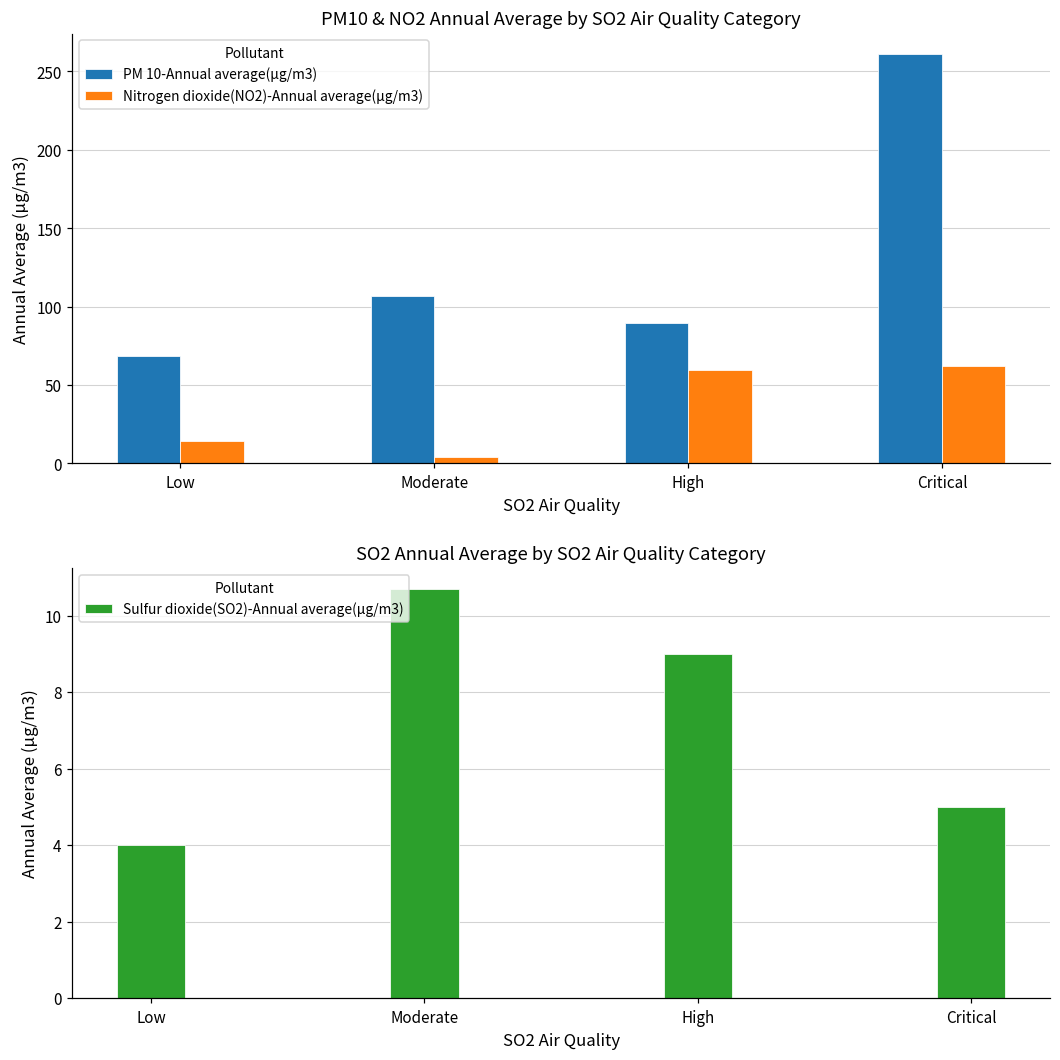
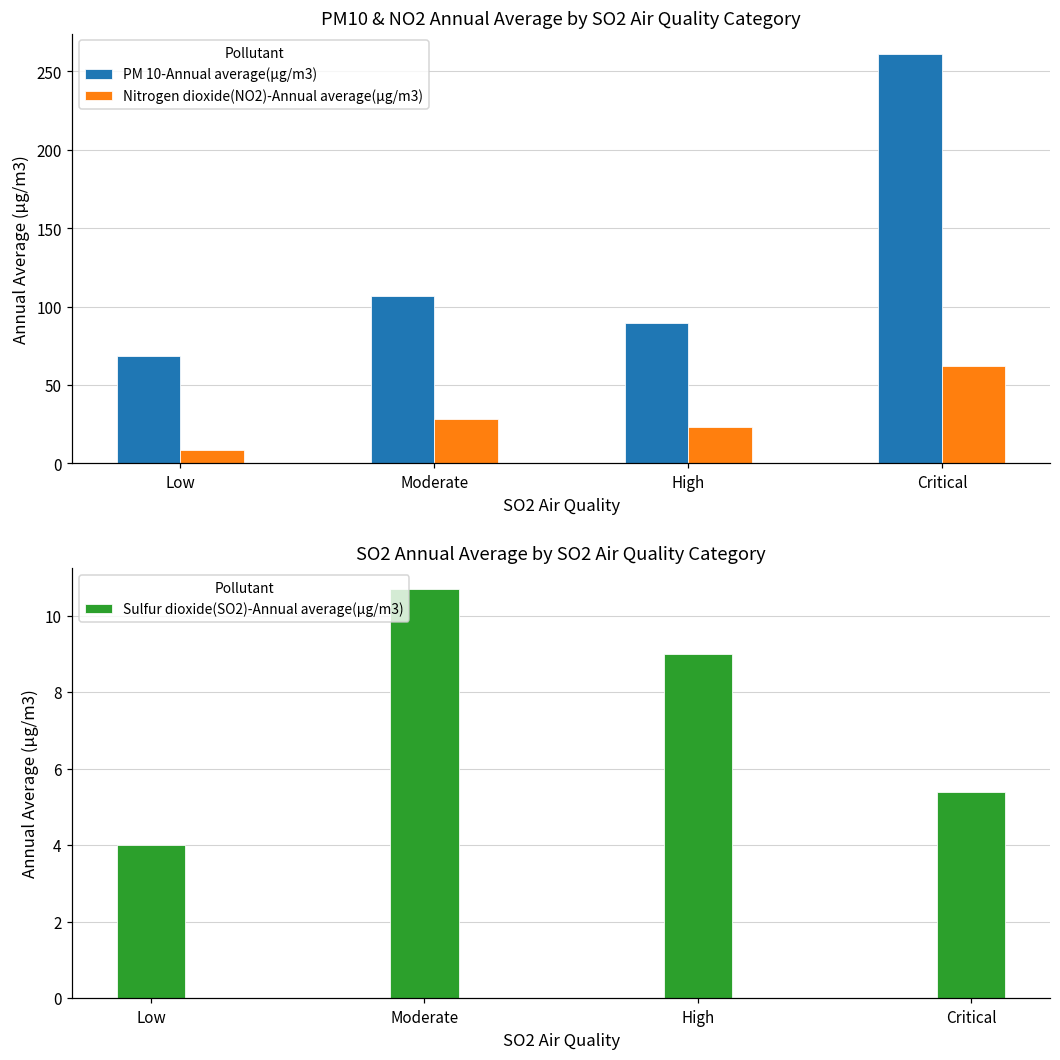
PM10 & NO2 Annual Average by SO2 Air Quality Category, Nitrogen dioxide(NO2)-Annual average(µg/m3), Low: 14 -> 8
PM10 & NO2 Annual Average by SO2 Air Quality Category, Nitrogen dioxide(NO2)-Annual average(µg/m3), Moderate: 4 -> 28
PM10 & NO2 Annual Average by SO2 Air Quality Category, Nitrogen dioxide(NO2)-Annual average(µg/m3), High: 60 -> 24
SO2 Annual Average by SO2 Air Quality Category, Critical: 5.0 -> 5.4
